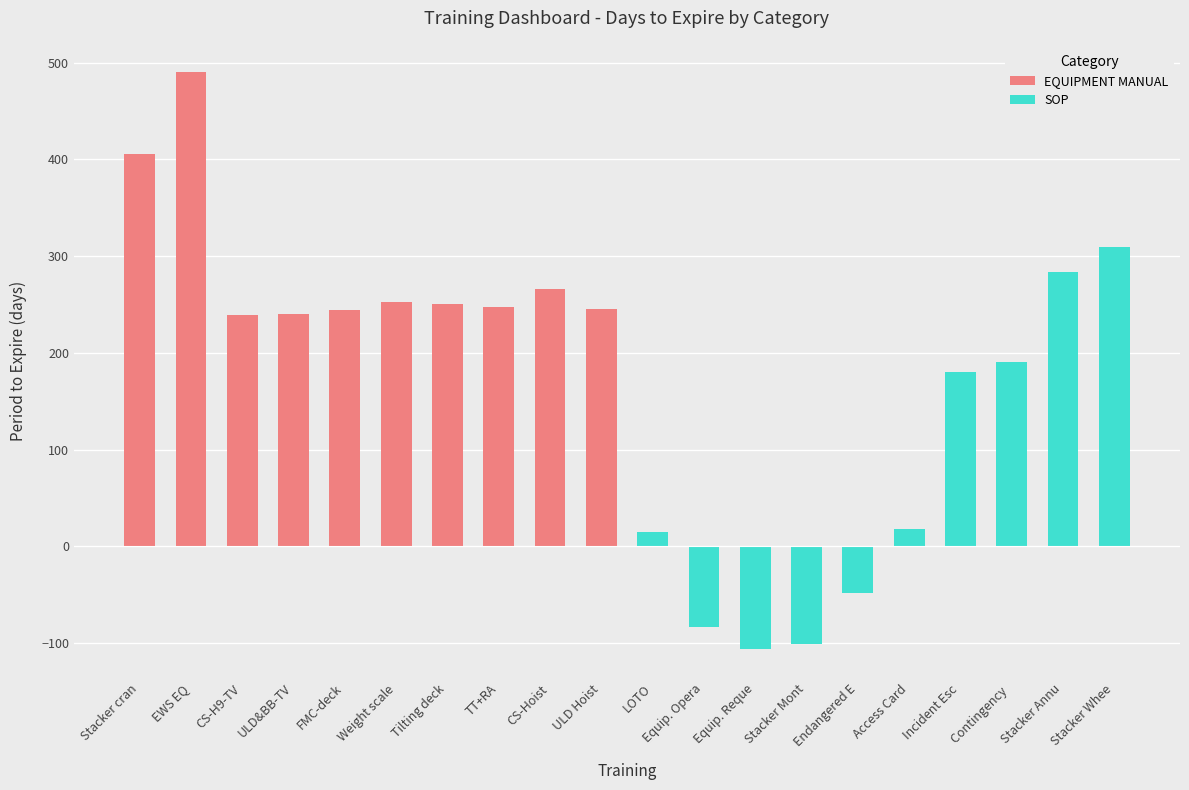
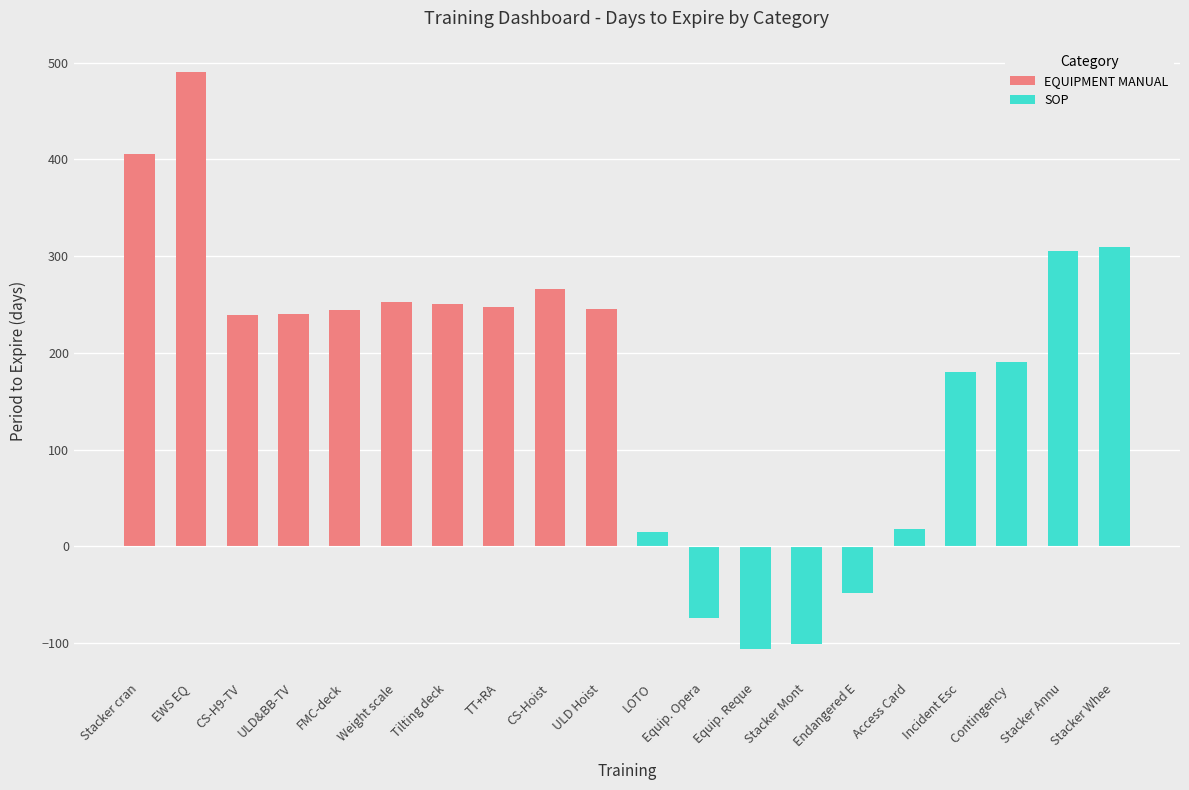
SOP, Equip. Opera: -80 -> -70
SOP, Stacker Annu: 280 -> 310
